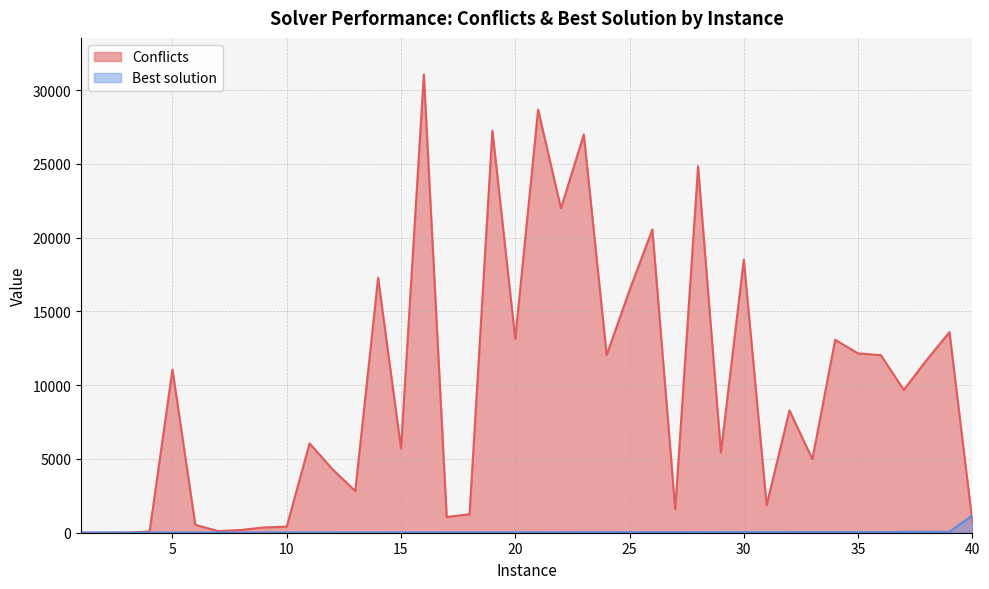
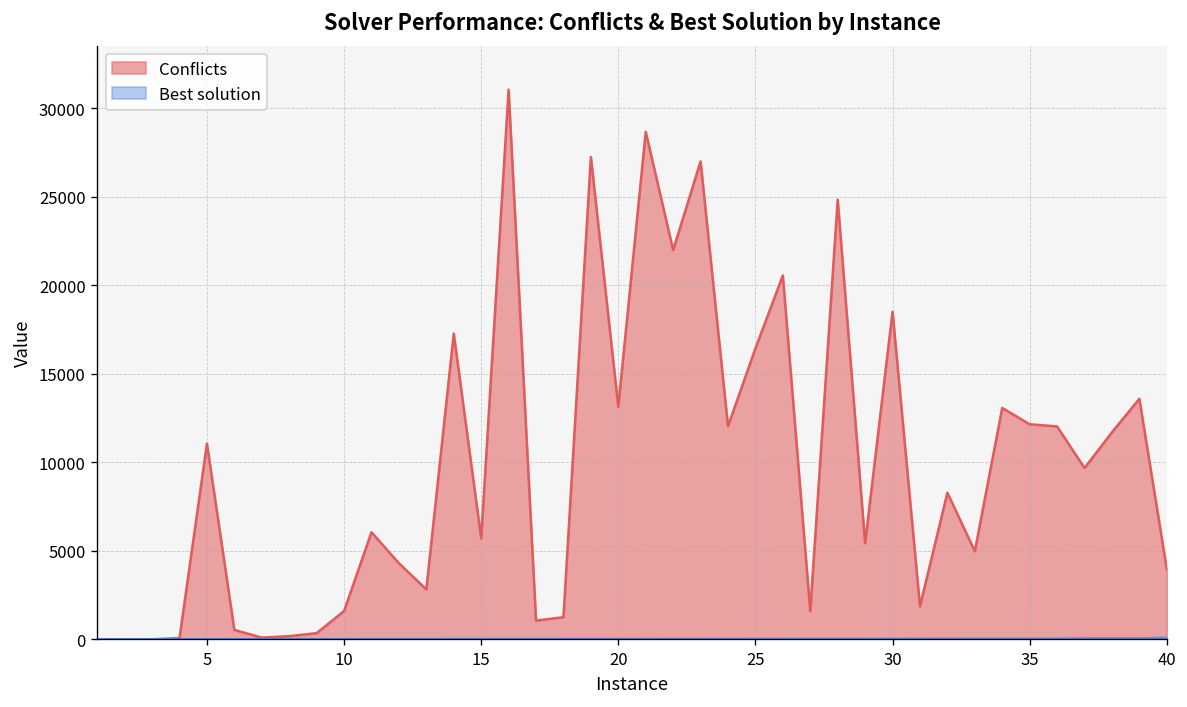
Conflicts, 10: 400 -> 1600
Conflicts, 40: 800 -> 4000
Best solution, 40: 1200 -> 100
